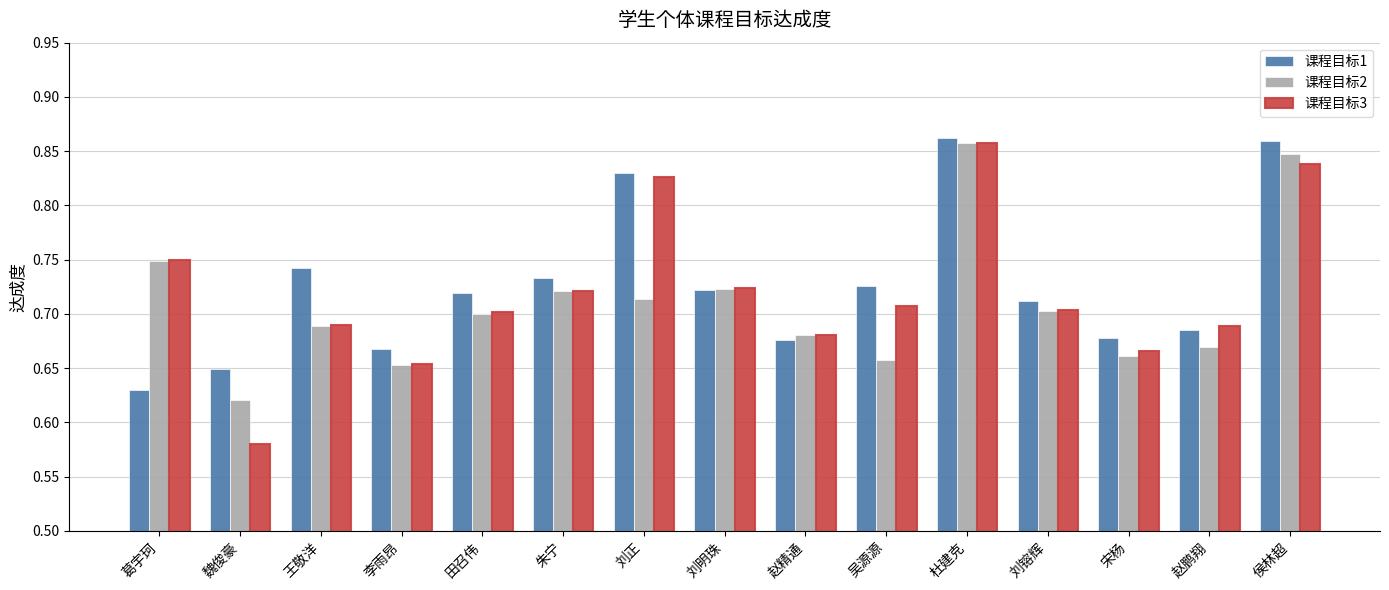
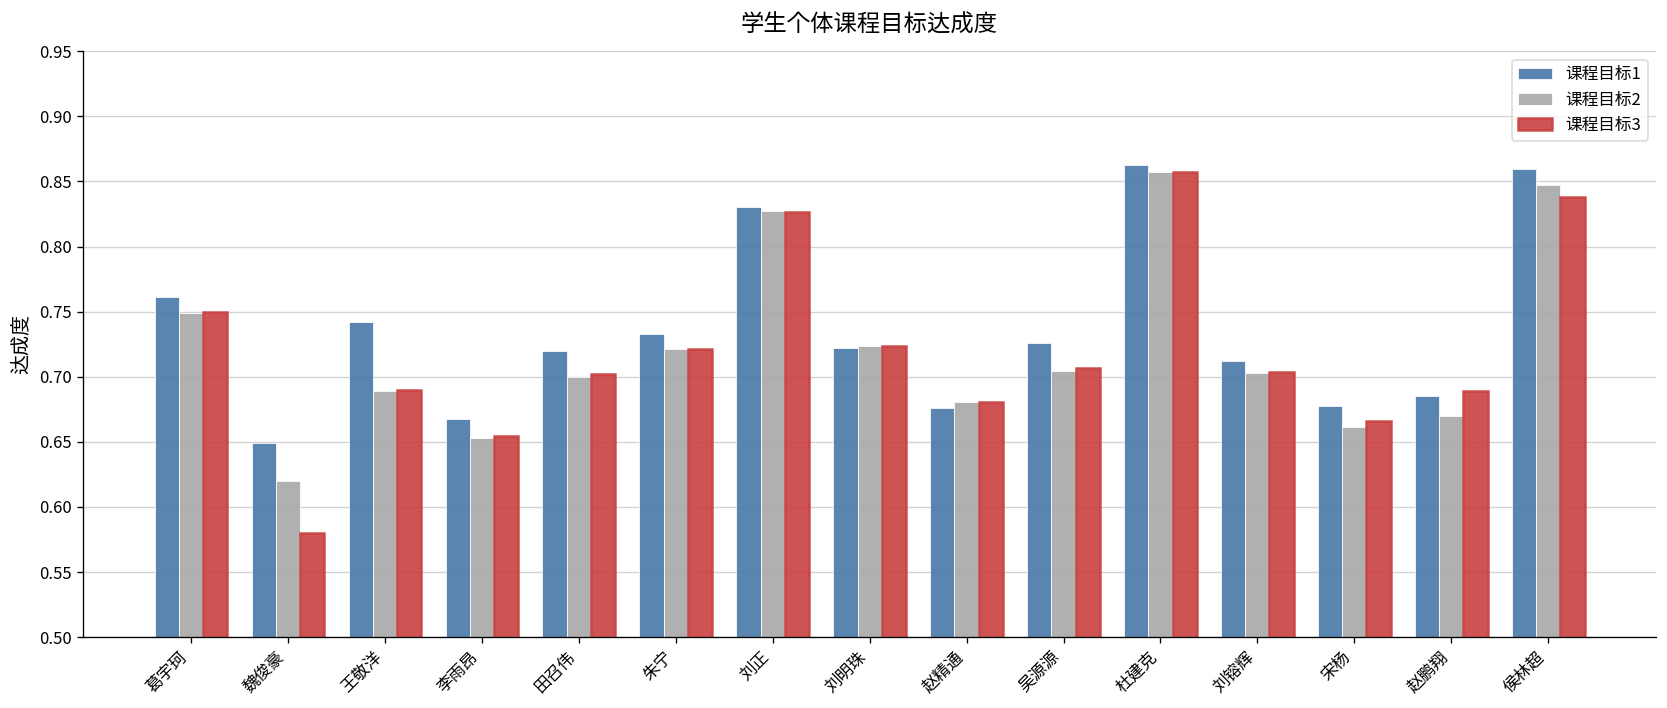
课程目标1, 葛宇珂: 0.630 -> 0.761
课程目标2, 刘正: 0.714 -> 0.828
课程目标2, 吴源源: 0.658 -> 0.704
